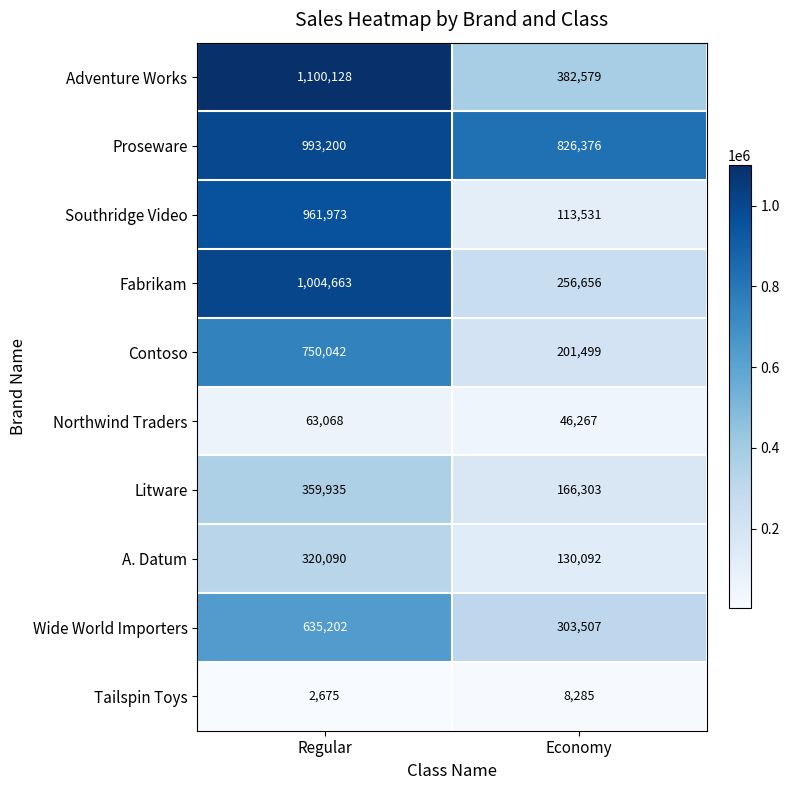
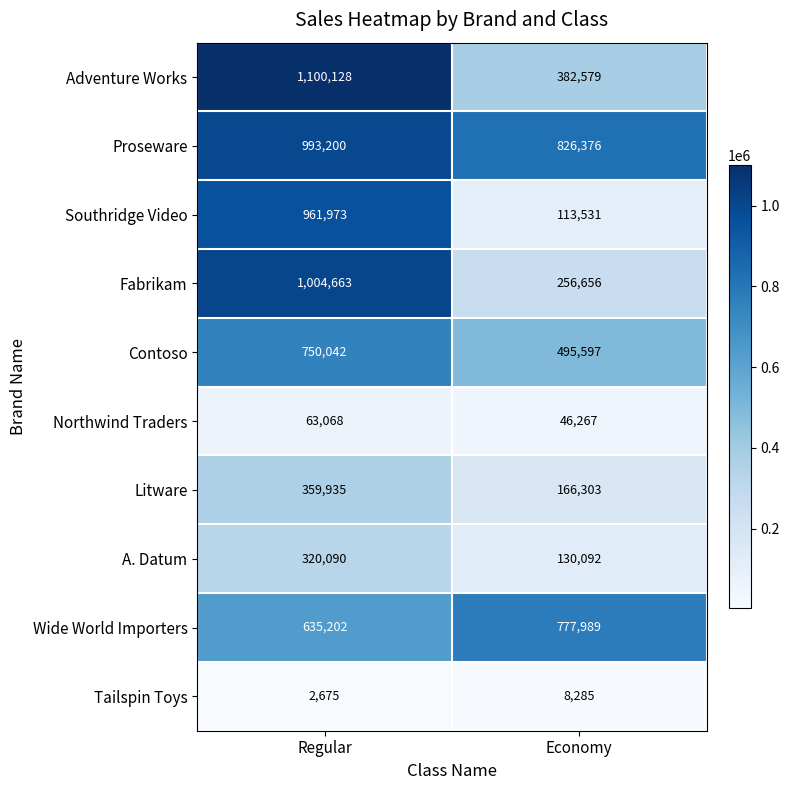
Contoso, Economy: 201,499 -> 495,597
Wide World Importers, Economy: 303,507 -> 777,989
